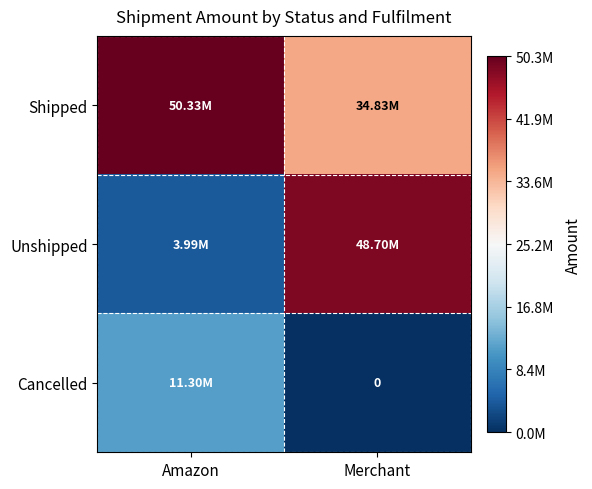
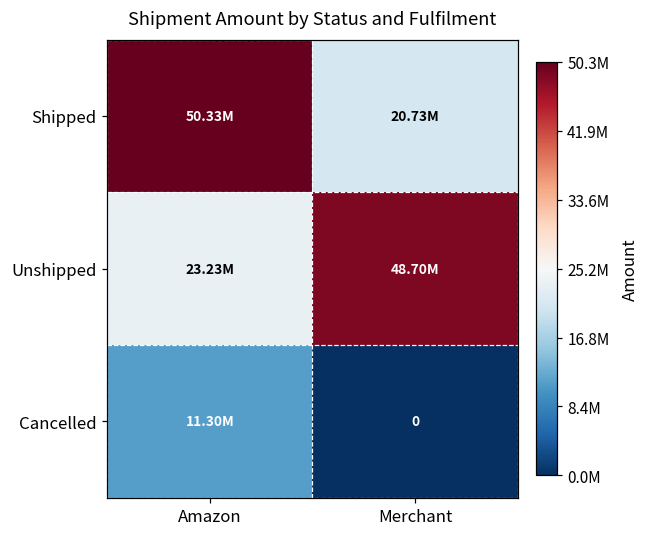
Shipped, Merchant: 34.83M -> 20.73M
Unshipped, Amazon: 3.99M -> 23.23M
